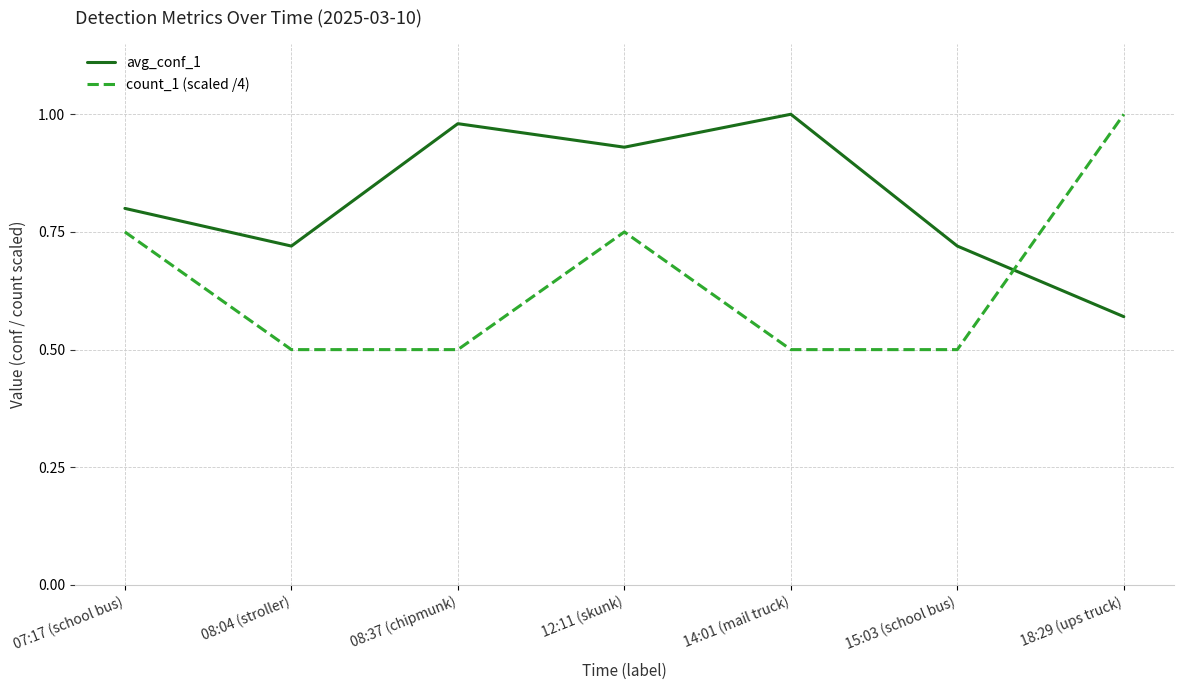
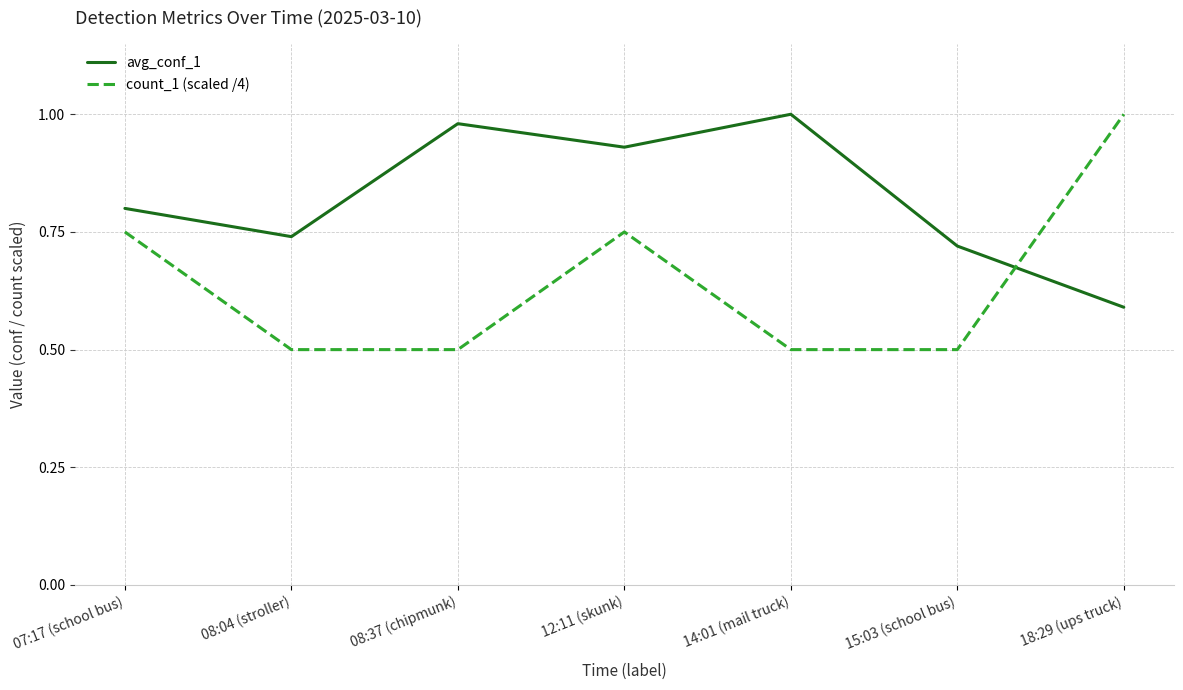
avg_conf_1, 08:04 (stroller): 0.72 -> 0.74
avg_conf_1, 18:29 (ups truck): 0.57 -> 0.59
